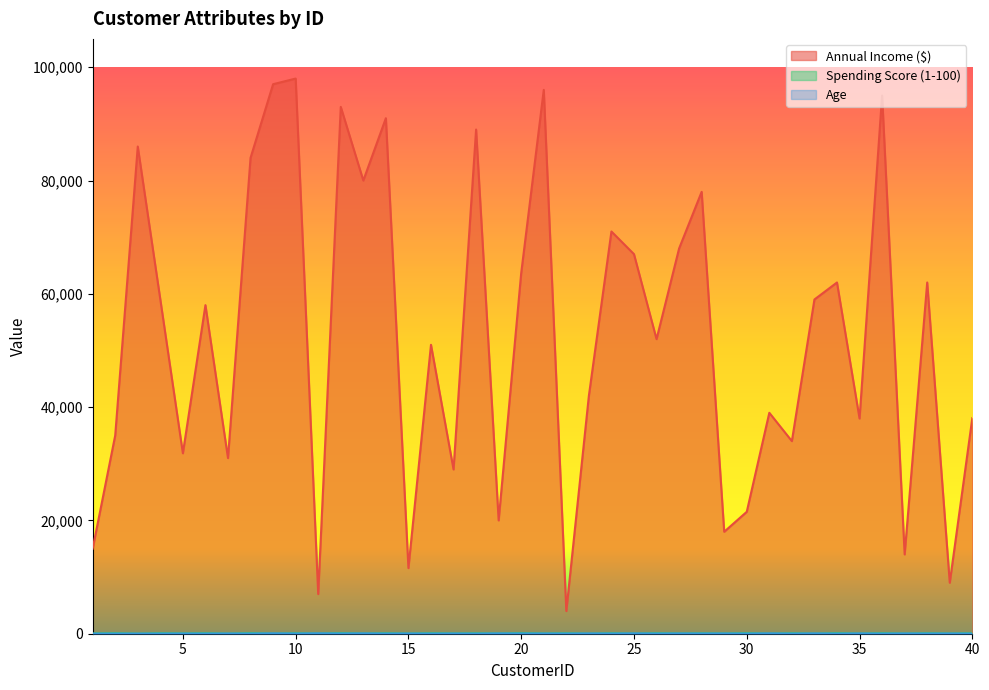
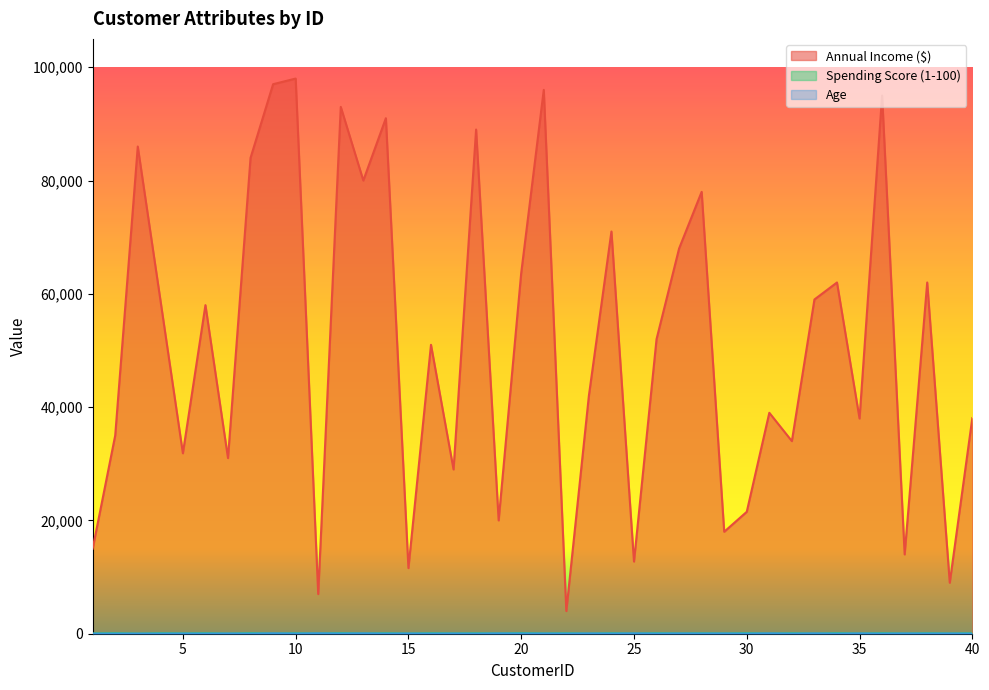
Annual Income ($), 25: 67,000 -> 13,000
